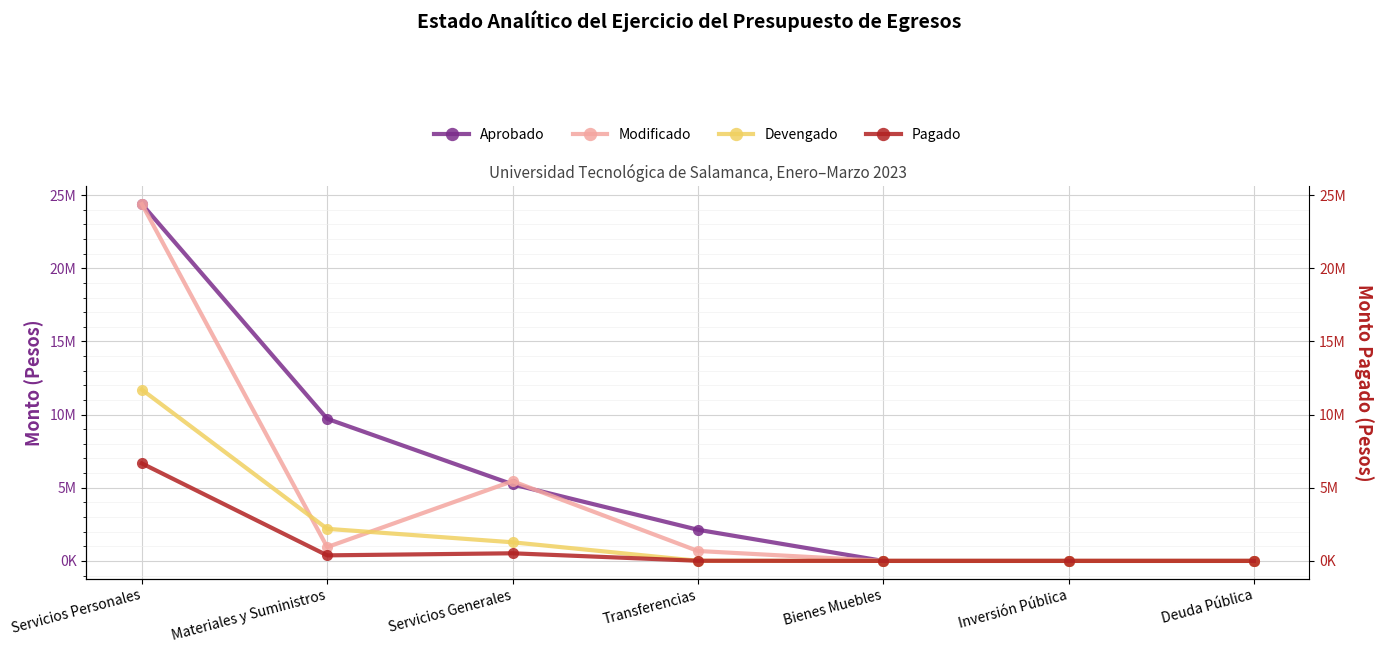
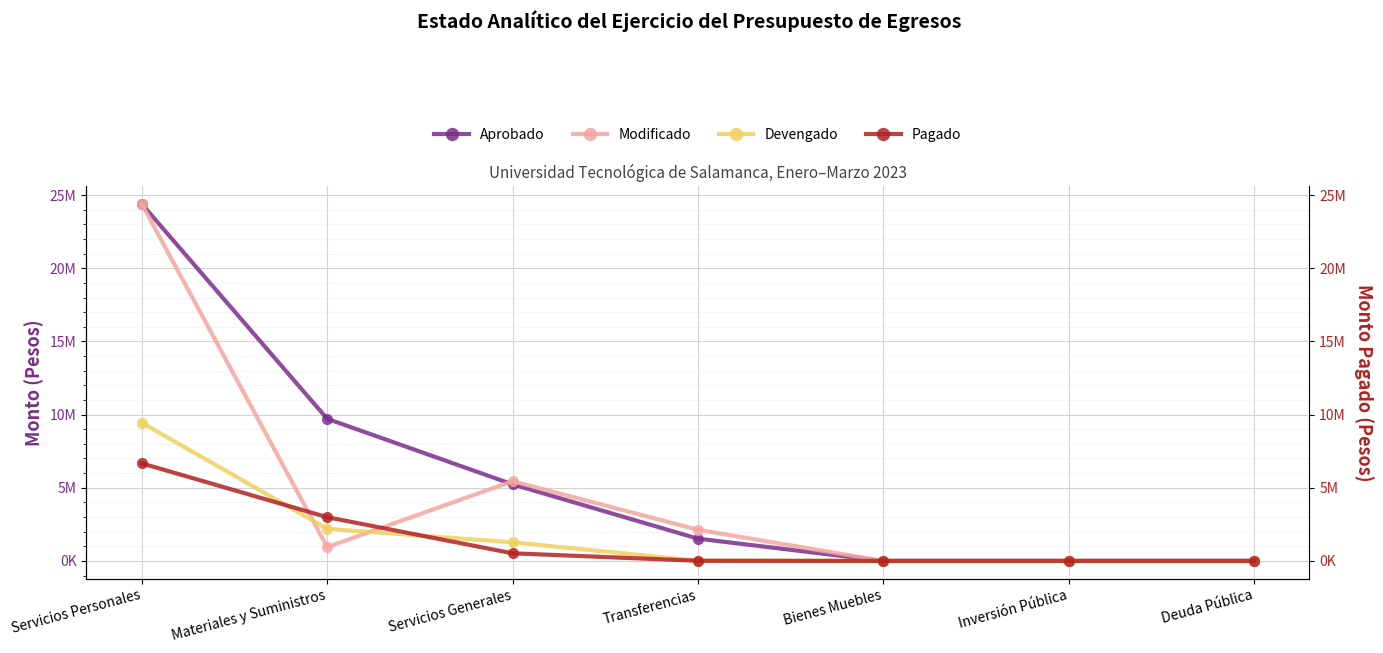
Devengado, Servicios Personales: 11700000 -> 9400000
Pagado, Materiales y Suministros: 400000 -> 3000000
Aprobado, Transferencias: 2100000 -> 1500000
Modificado, Transferencias: 700000 -> 2100000
